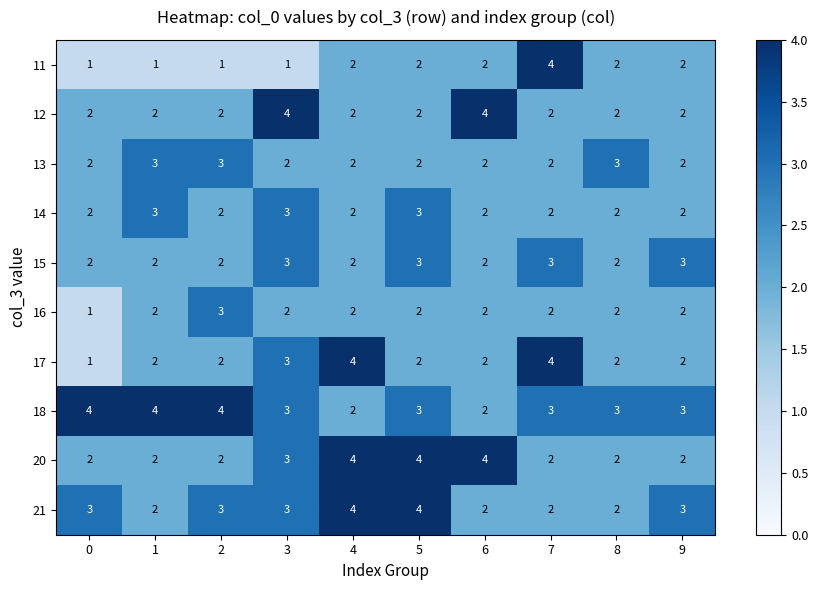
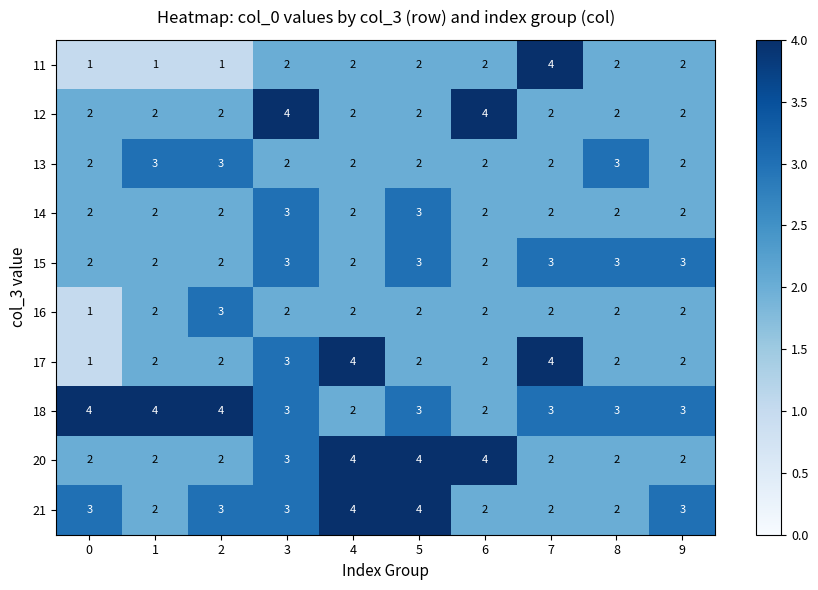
11, 3: 1 -> 2
14, 1: 3 -> 2
15, 8: 2 -> 3
